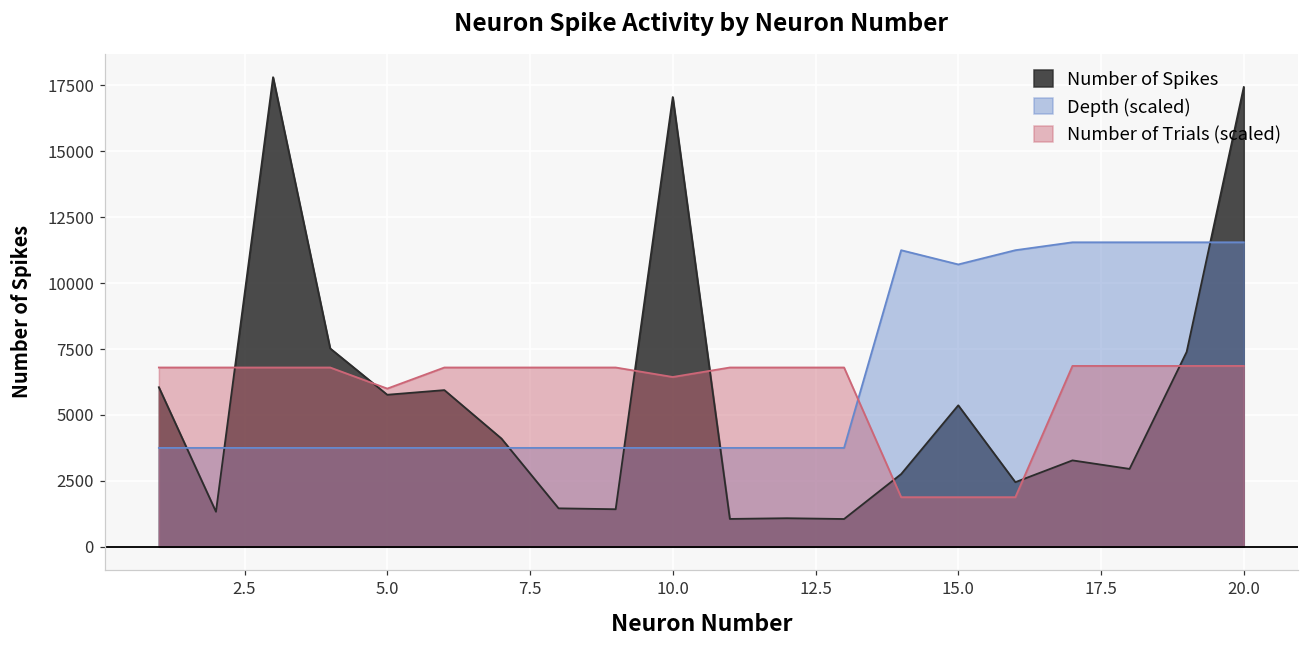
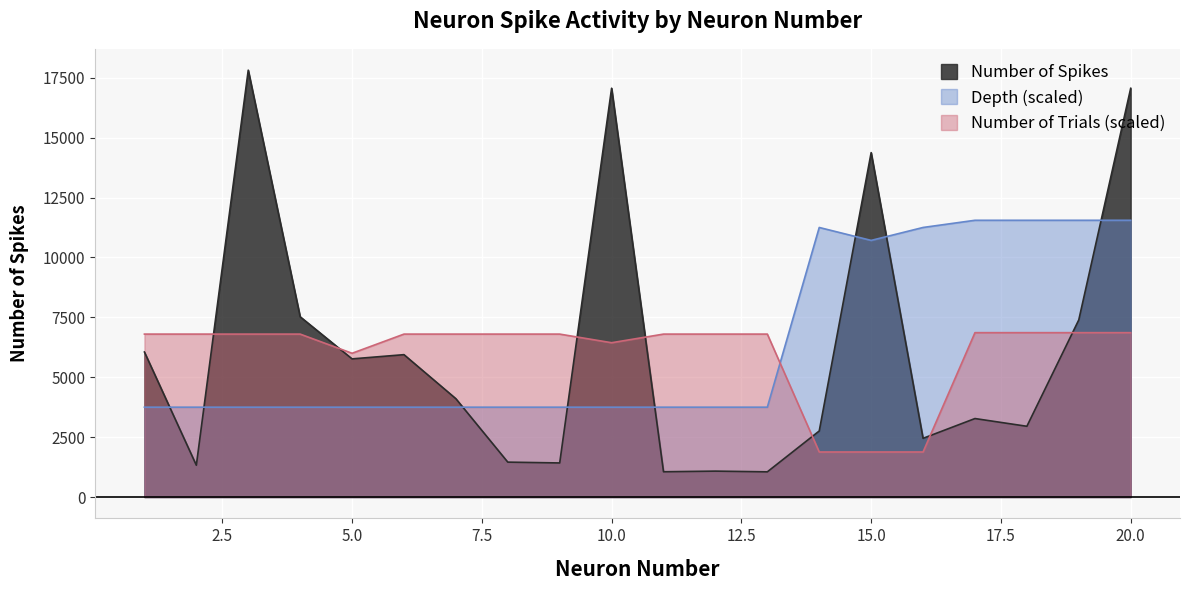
Number of Spikes, 15.0: 5400 -> 14400
Number of Spikes, 20.0: 17400 -> 17100
